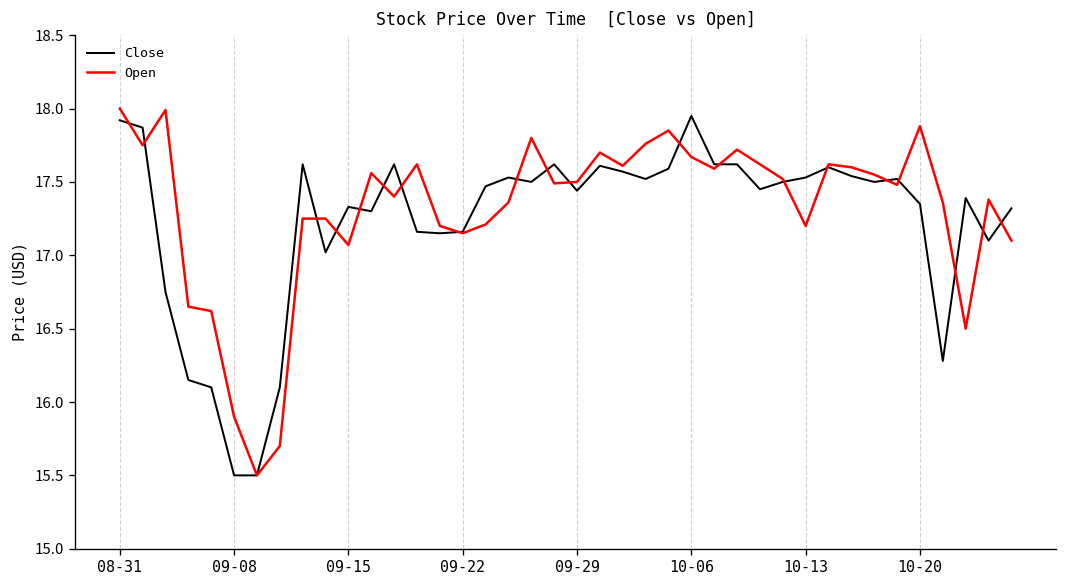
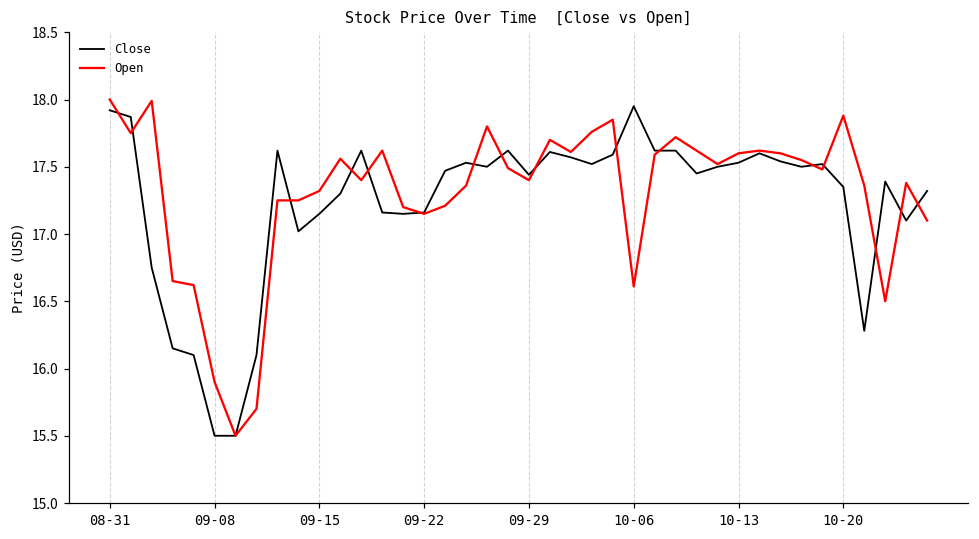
Close, 09-15: 17.33 -> 17.15
Open, 09-15: 17.07 -> 17.32
Open, 09-29: 17.5 -> 17.4
Open, 10-06: 17.67 -> 16.61
Open, 10-13: 17.2 -> 17.6
